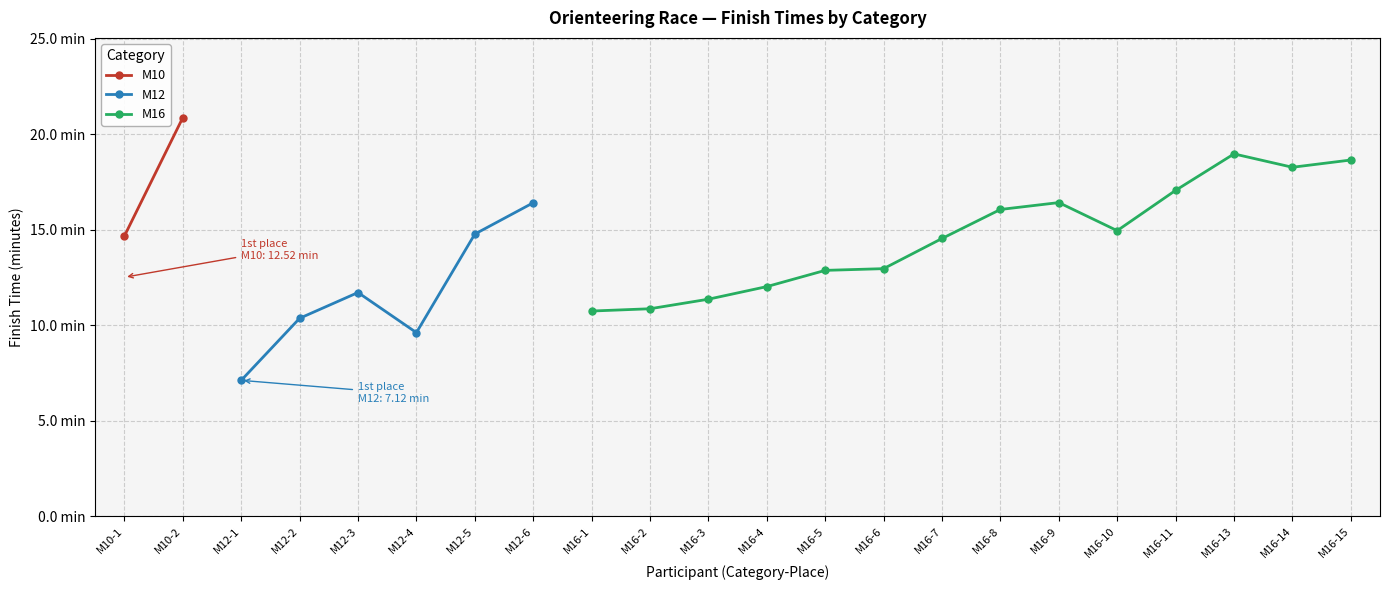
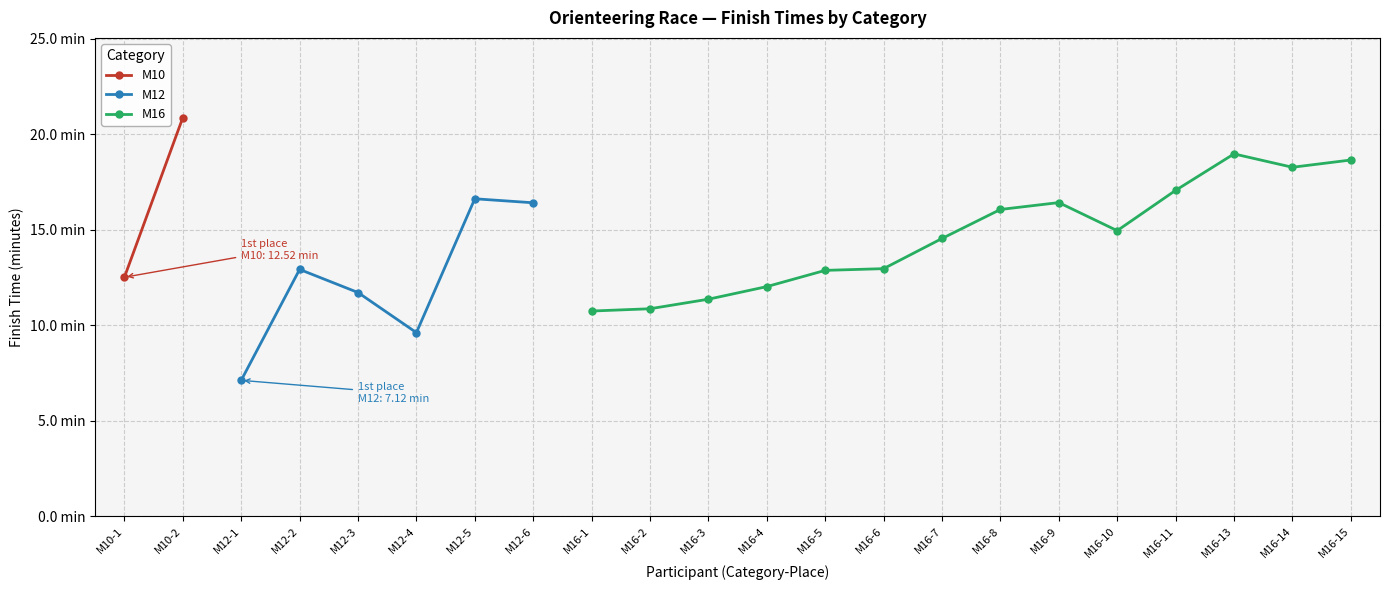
M10, M10-1: 14.7 min -> 12.5 min
M12, M12-2: 10.4 min -> 12.9 min
M12, M12-5: 14.8 min -> 16.6 min
